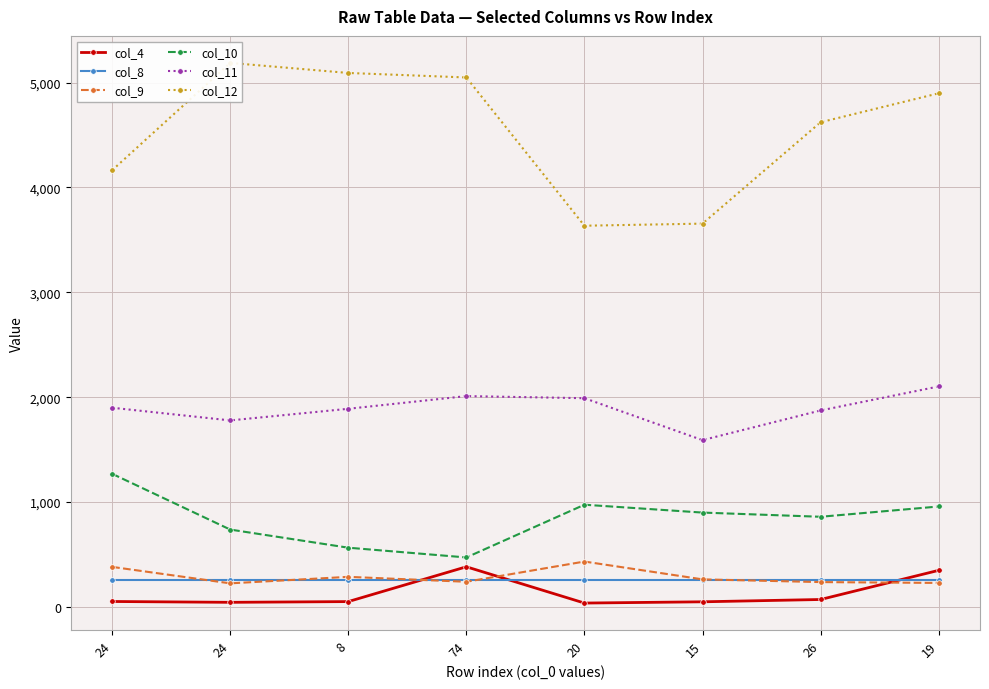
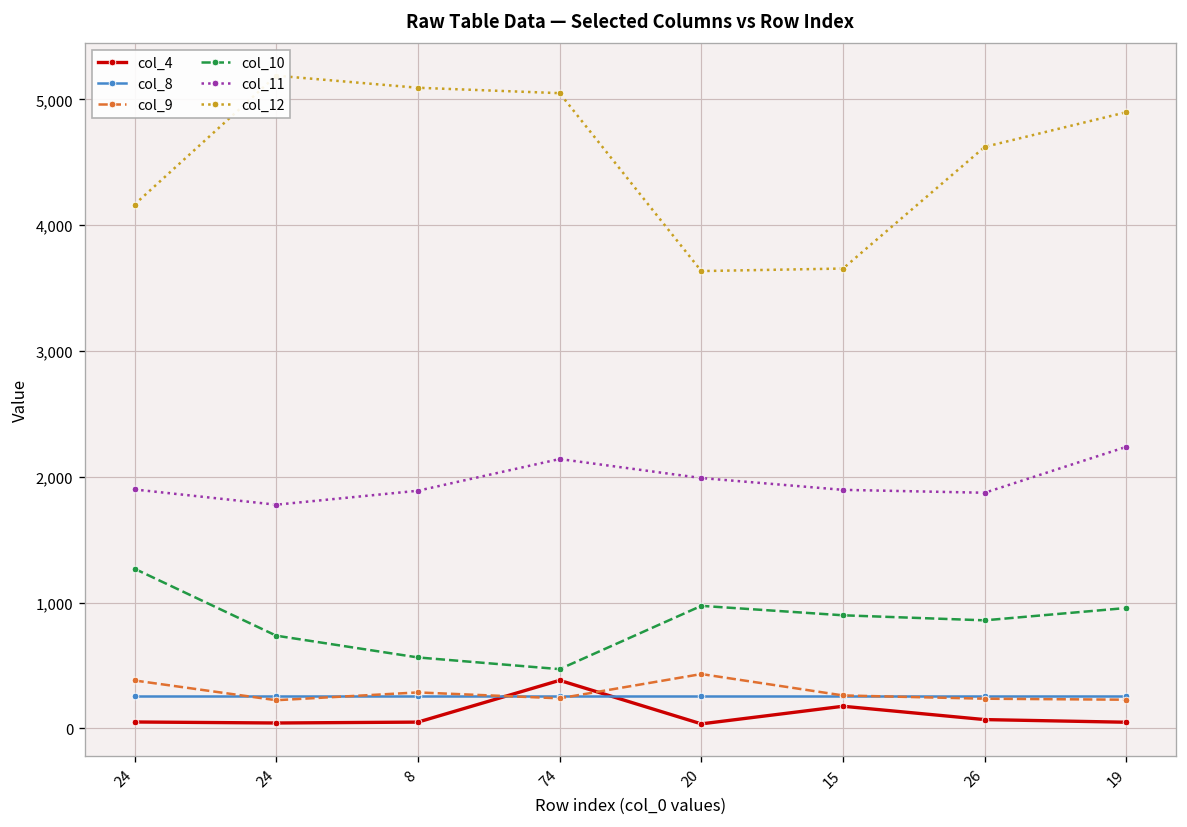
col_11, 74: 2,010 -> 2,140
col_4, 15: 50 -> 180
col_11, 15: 1,590 -> 1,900
col_4, 19: 350 -> 50
col_11, 19: 2,100 -> 2,240
